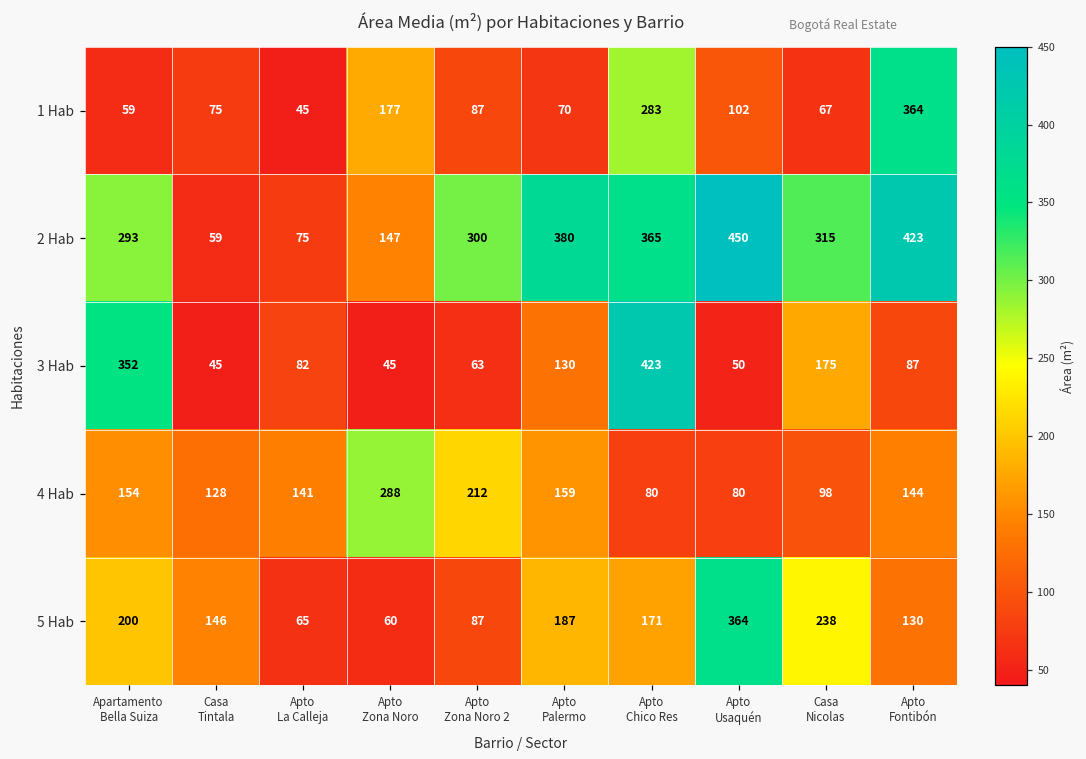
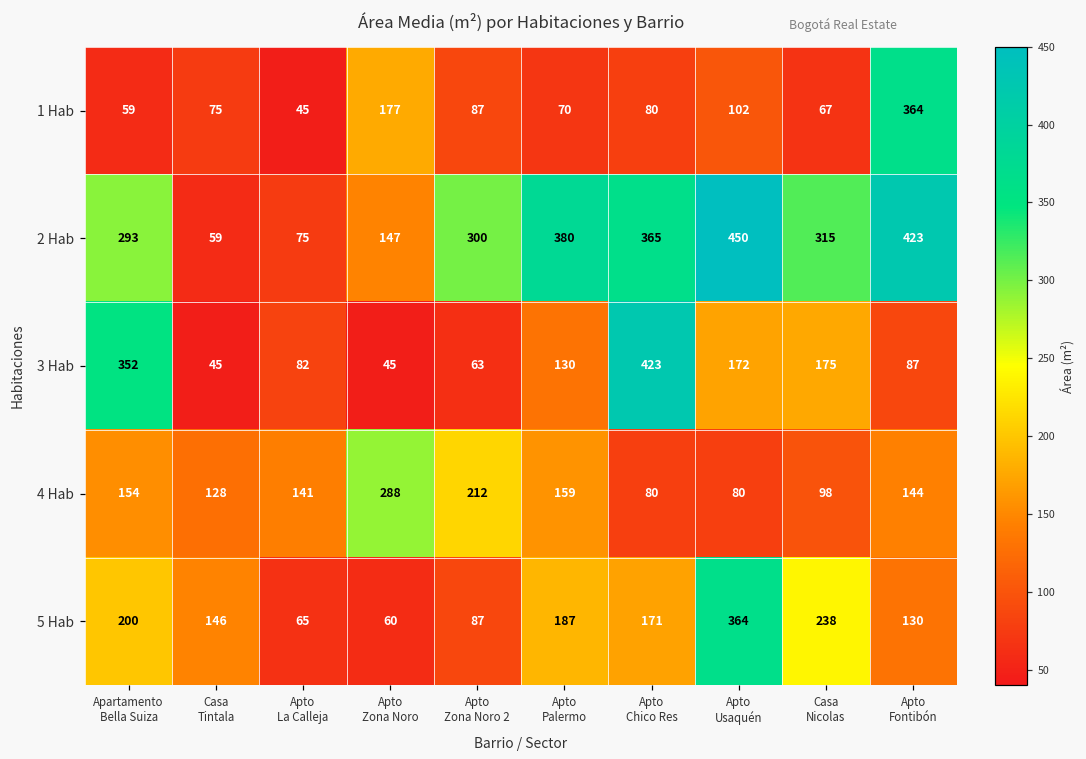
1 Hab, Apto Chico Res: 283 -> 80
3 Hab, Apto Usaquén: 50 -> 172
